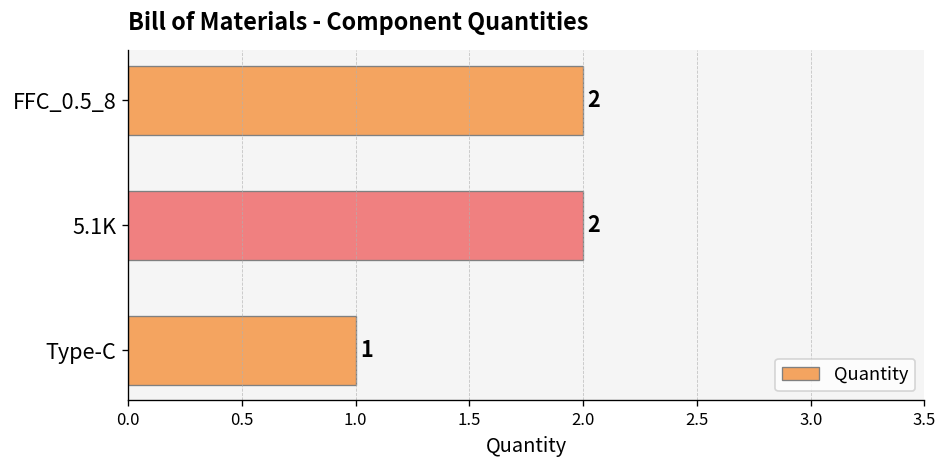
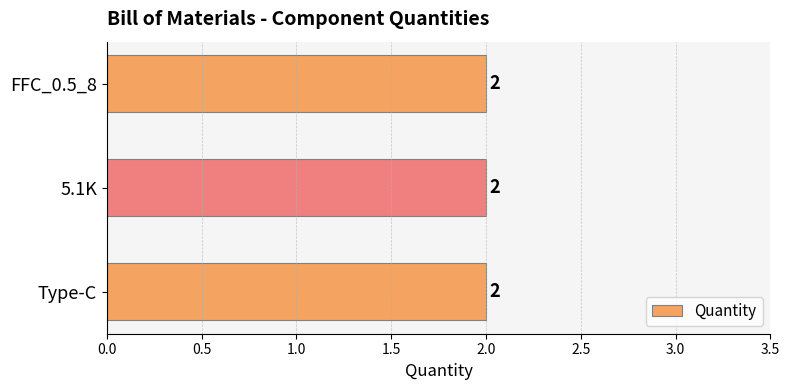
Type-C: 1 -> 2
